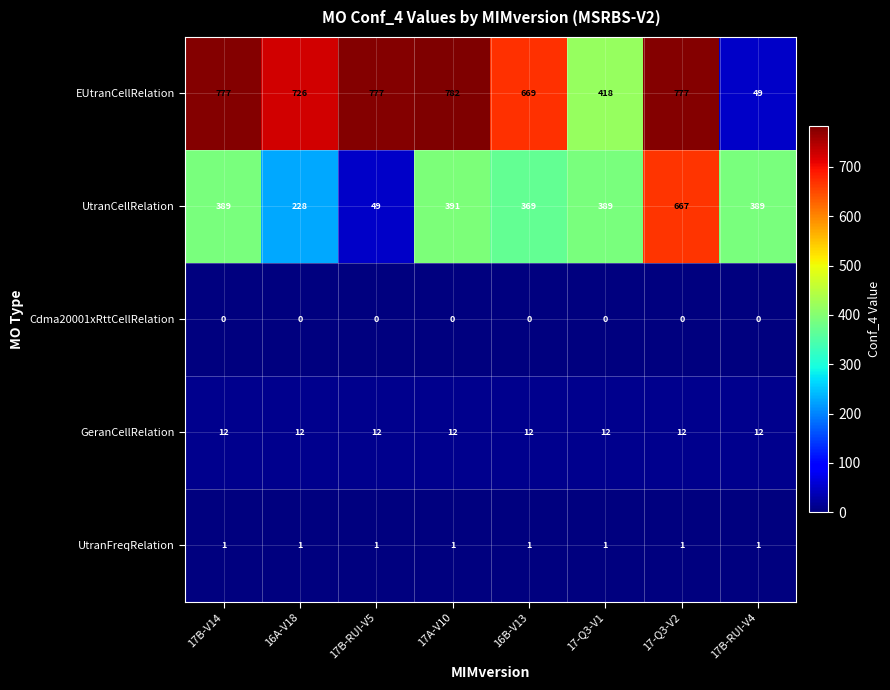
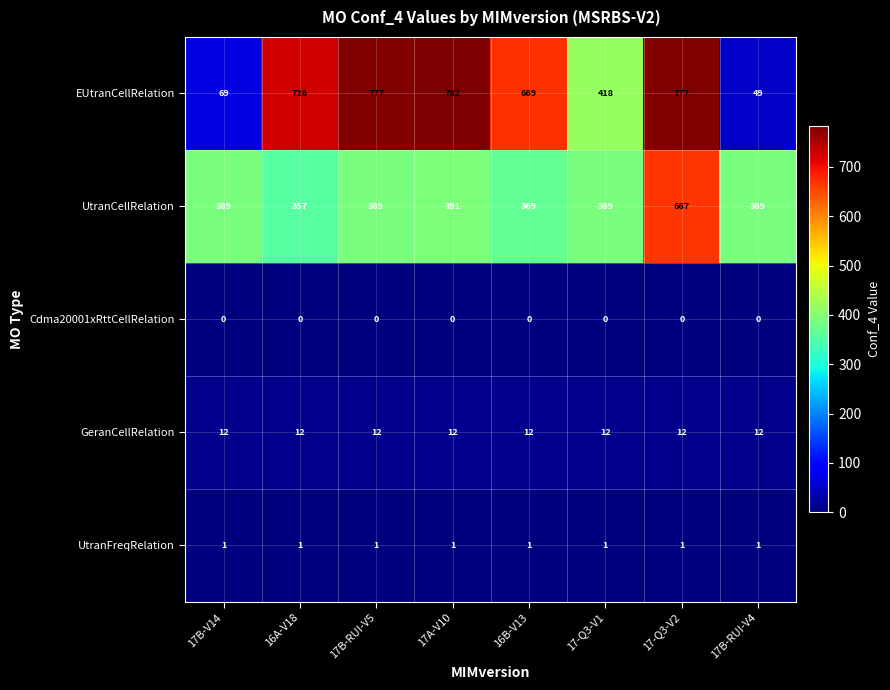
EUtranCellRelation, 17B-V14: 777 -> 69
UtranCellRelation, 16A-V18: 228 -> 357
UtranCellRelation, 17B-RUI-V5: 49 -> 389
